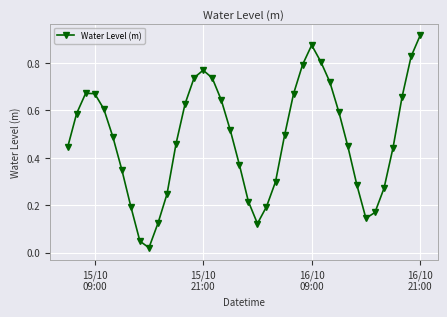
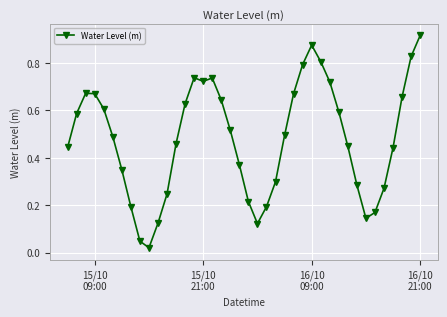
15/10 21:00: 0.77 -> 0.72
